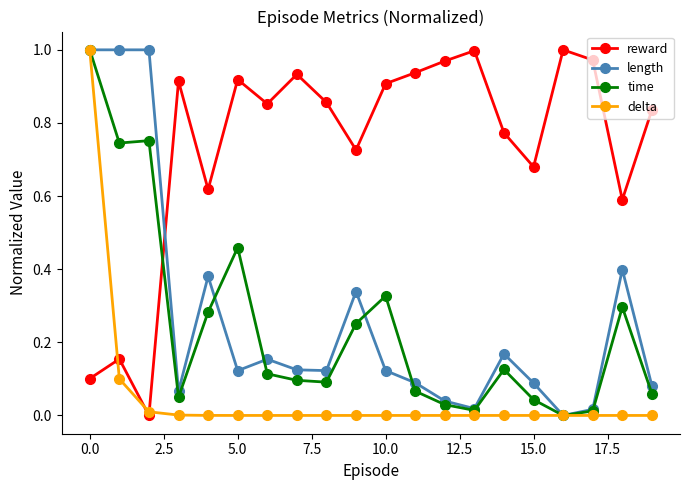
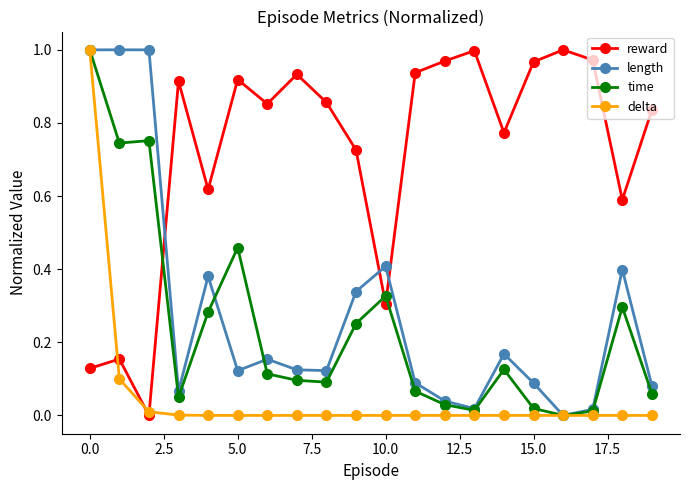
reward, 0.0: 0.10 -> 0.13
reward, 10.0: 0.91 -> 0.31
length, 10.0: 0.12 -> 0.41
reward, 15.0: 0.68 -> 0.97
time, 15.0: 0.04 -> 0.02
